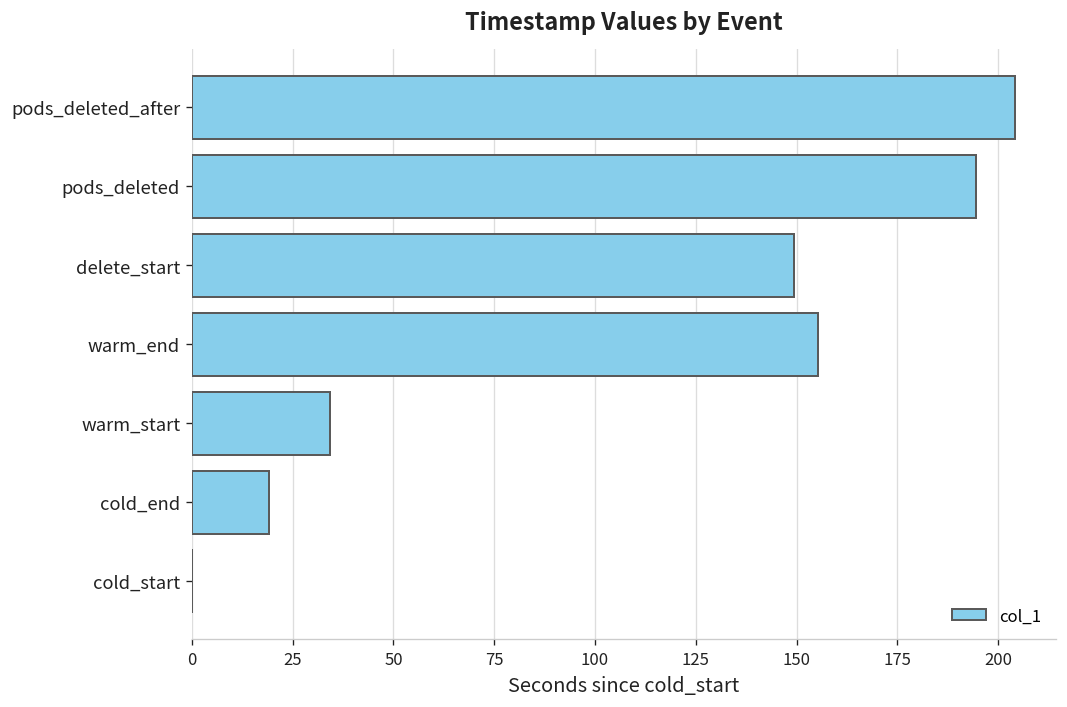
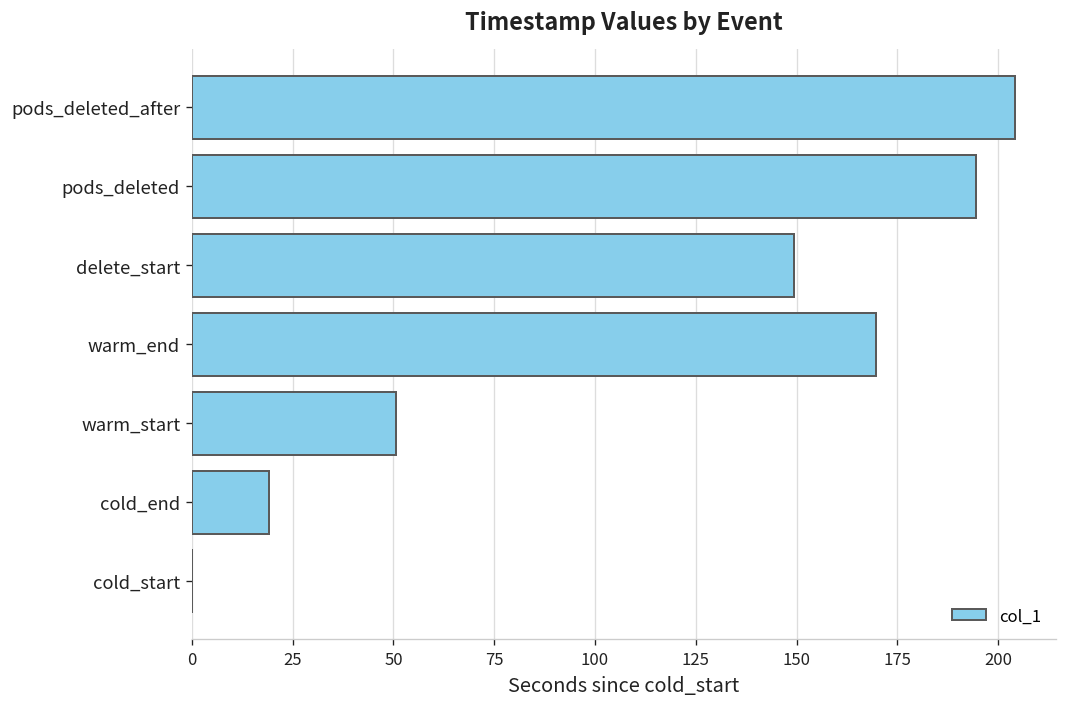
warm_end: 155 -> 170
warm_start: 34 -> 51
